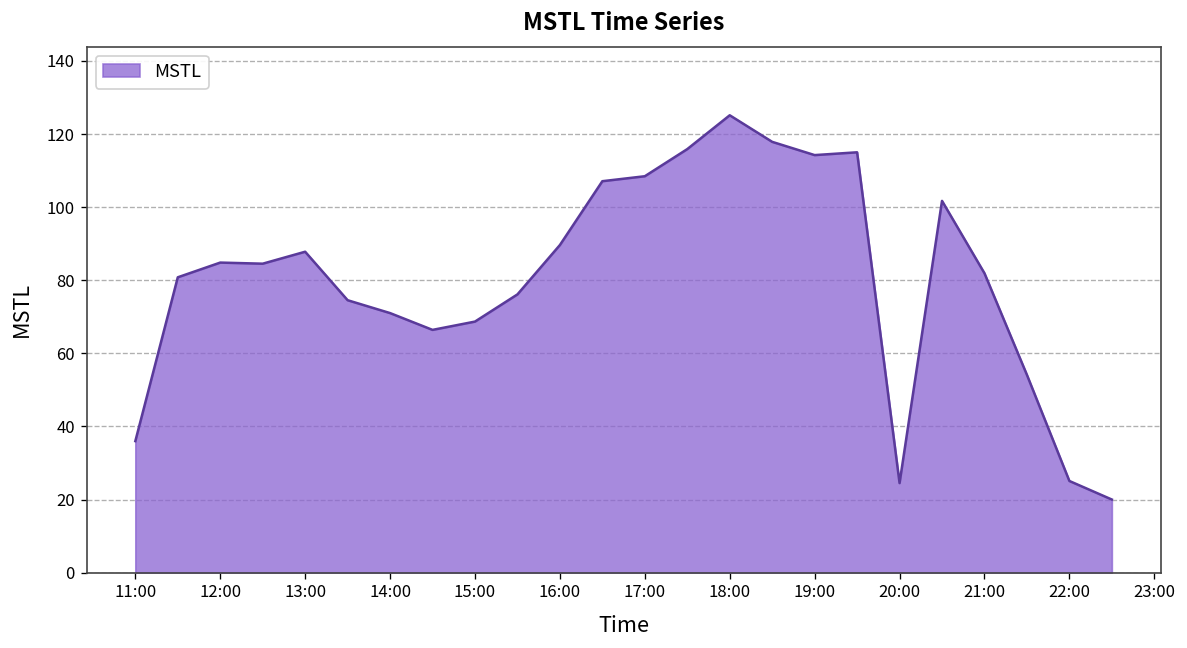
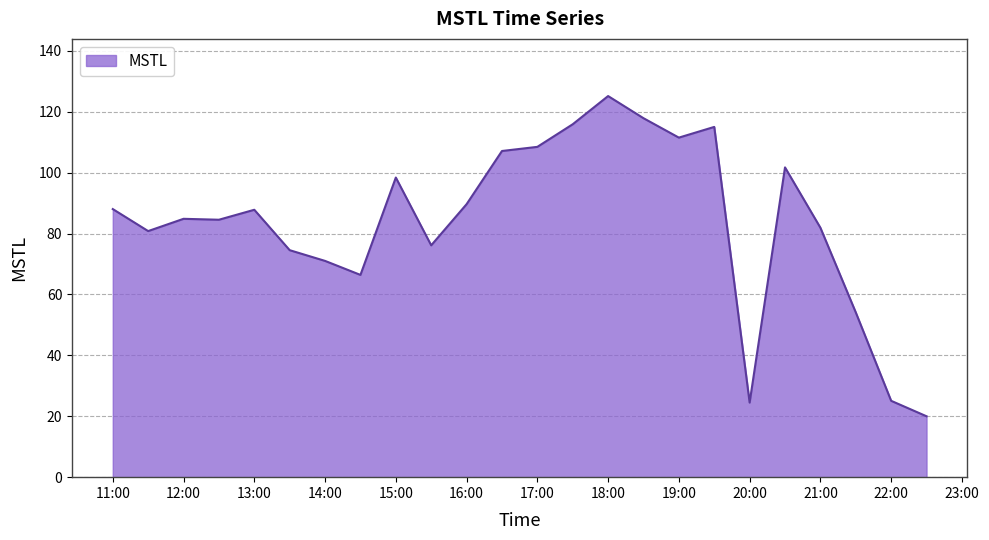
11:00: 36 -> 88
15:00: 69 -> 98
19:00: 114 -> 111
